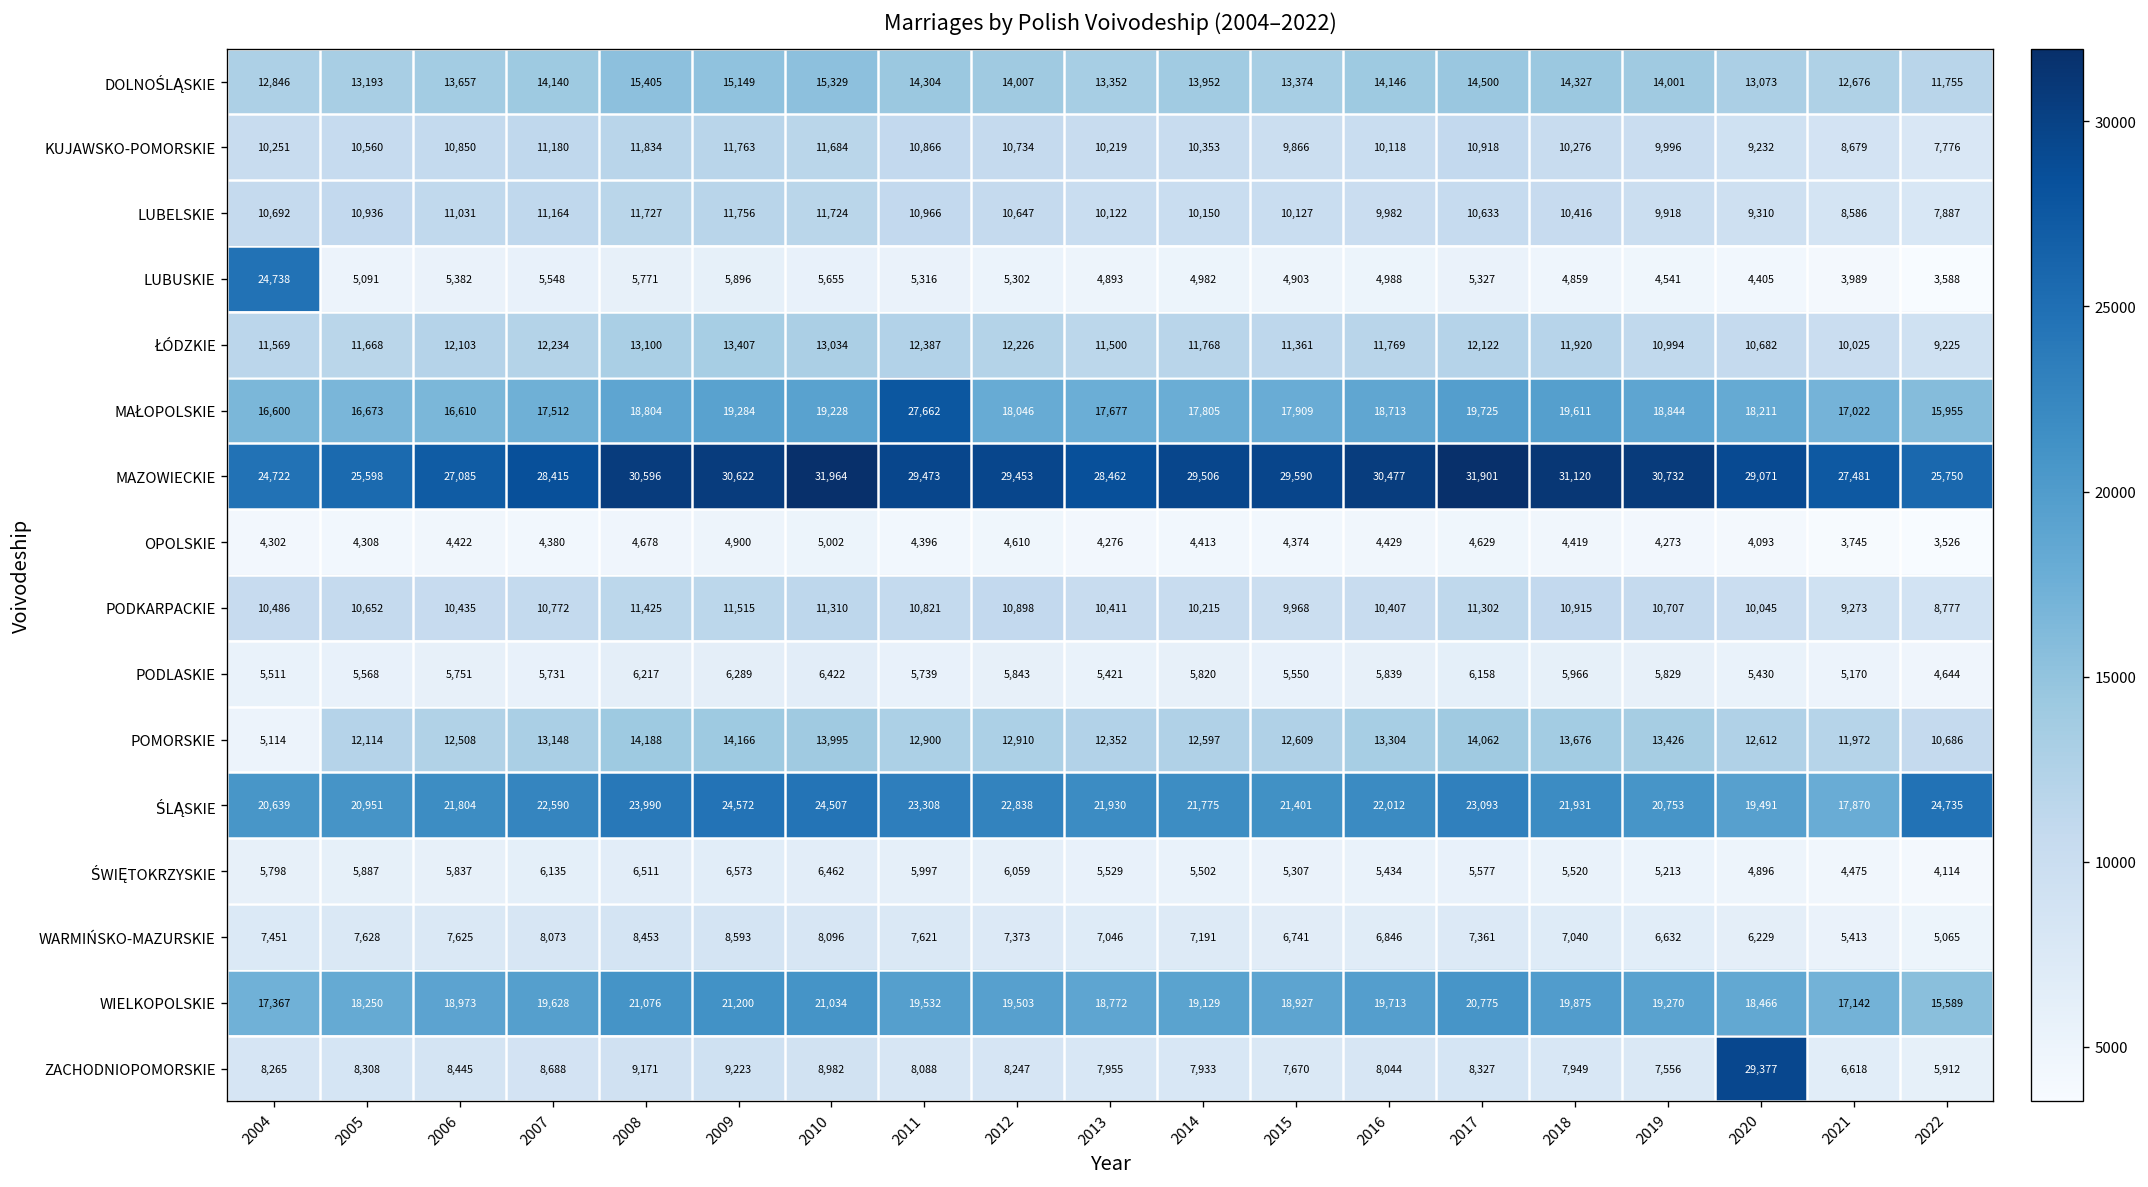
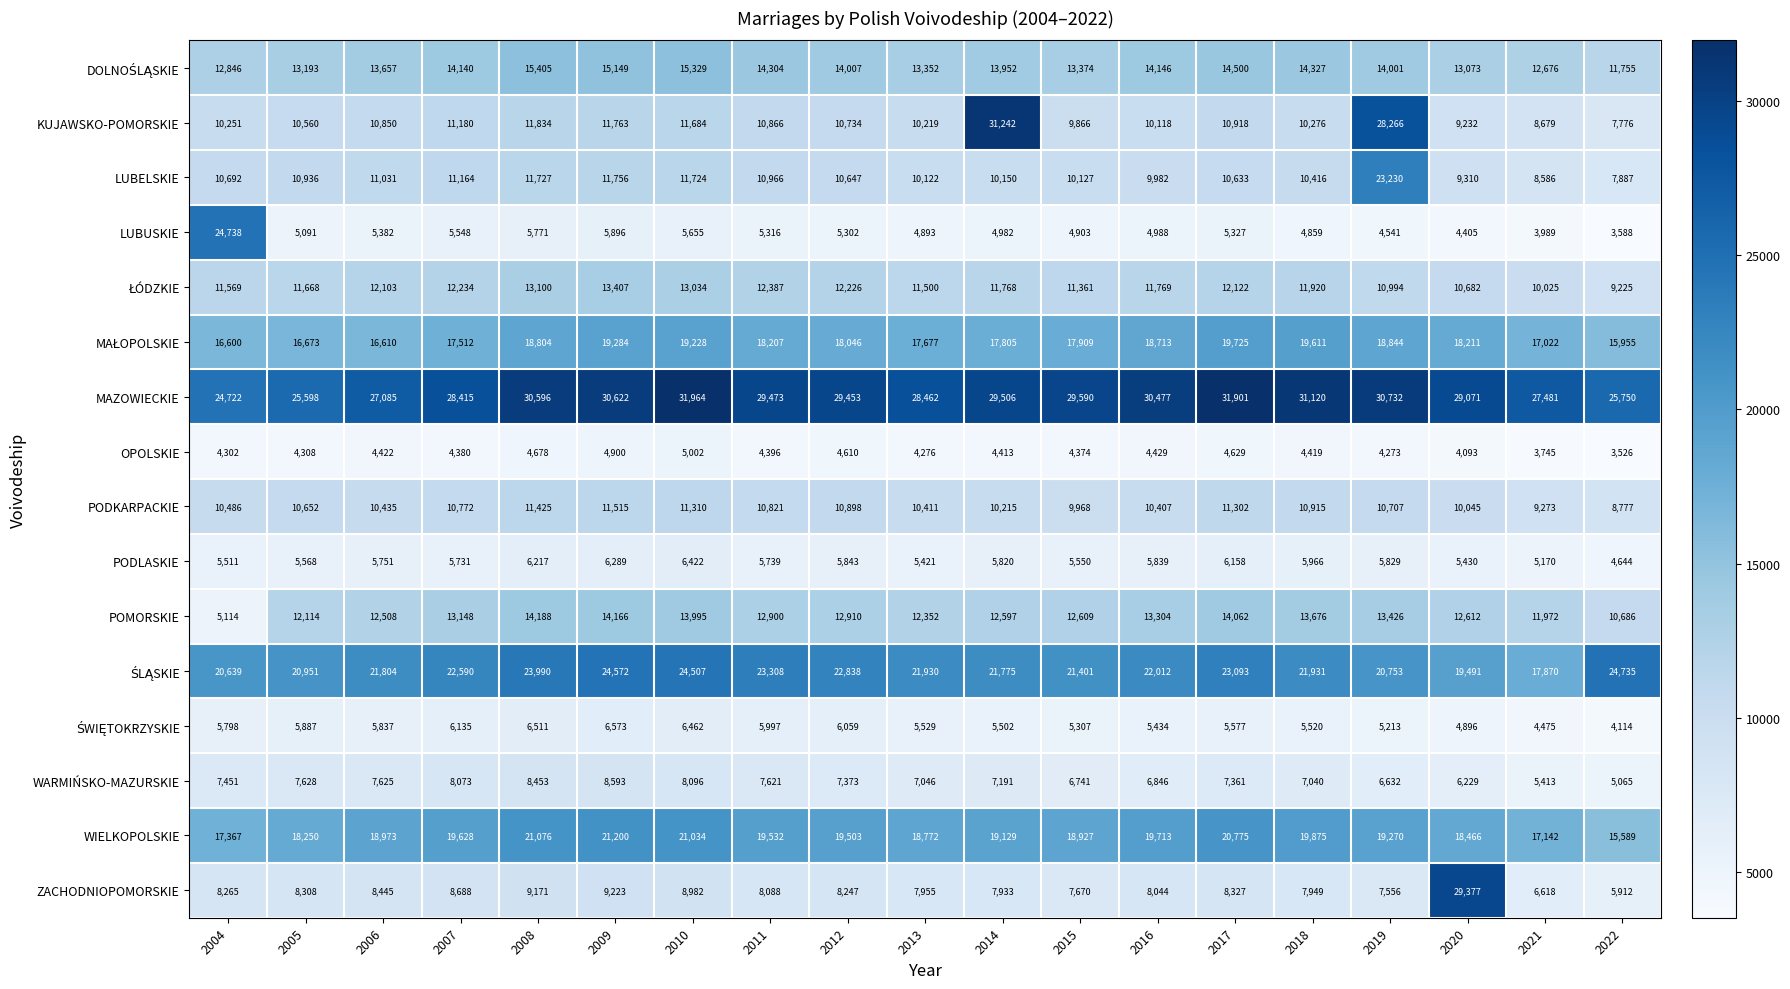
KUJAWSKO-POMORSKIE, 2014: 10,353 -> 31,242
KUJAWSKO-POMORSKIE, 2019: 9,996 -> 28,266
LUBELSKIE, 2019: 9,918 -> 23,230
MAŁOPOLSKIE, 2011: 27,662 -> 18,207
